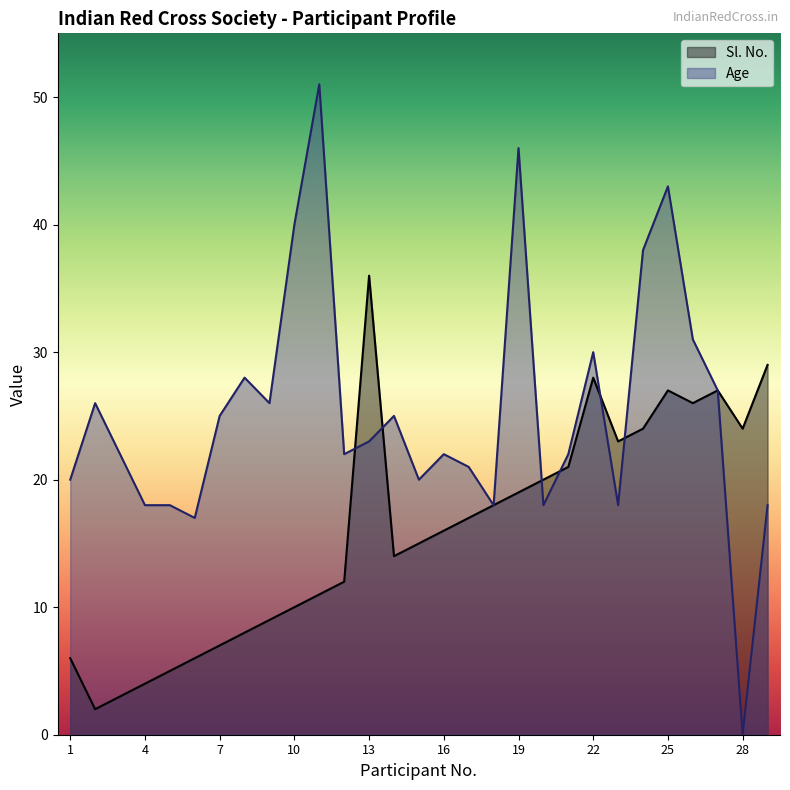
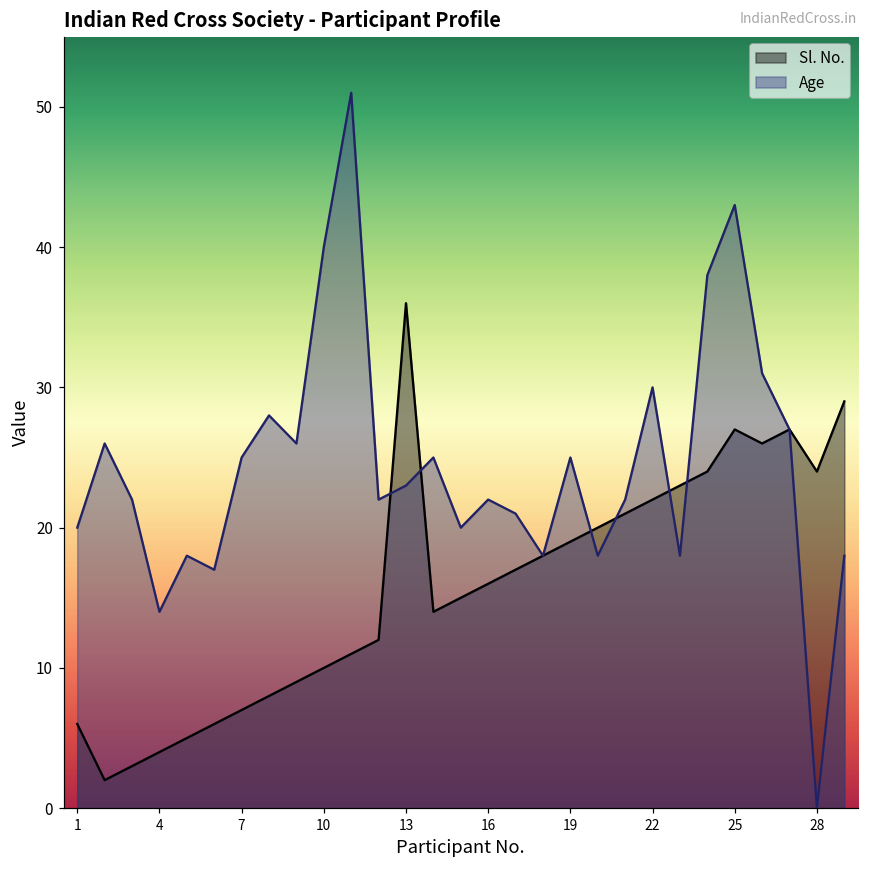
Age, 4: 18 -> 14
Age, 19: 46 -> 25
Sl. No., 22: 28 -> 22
